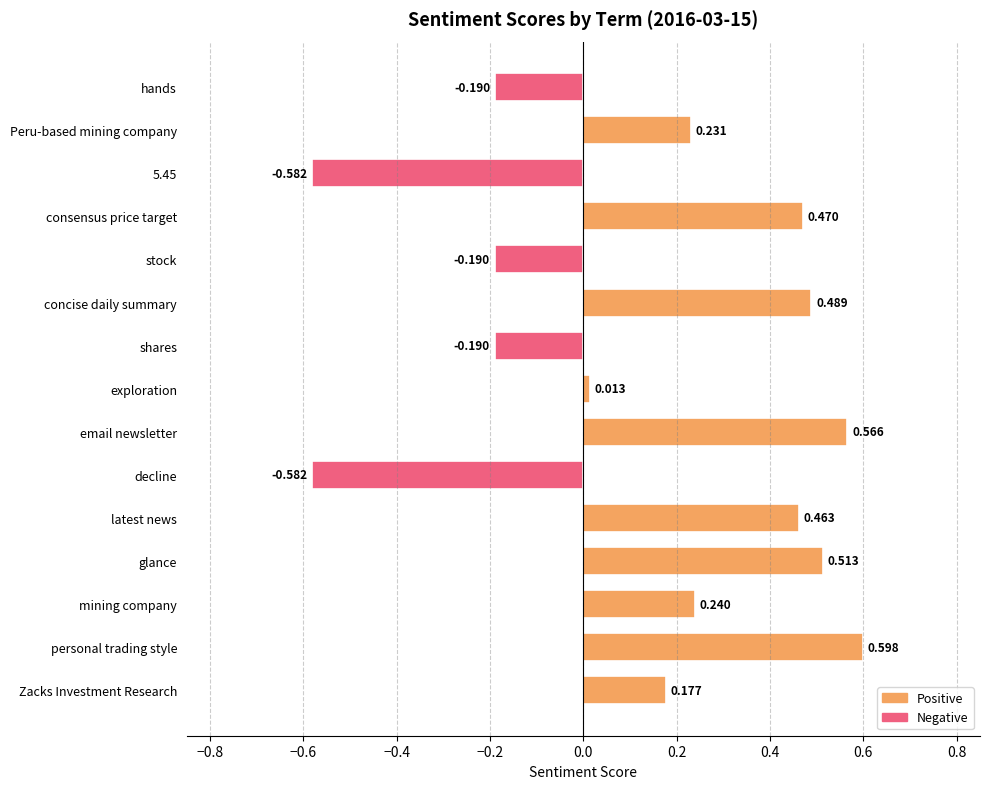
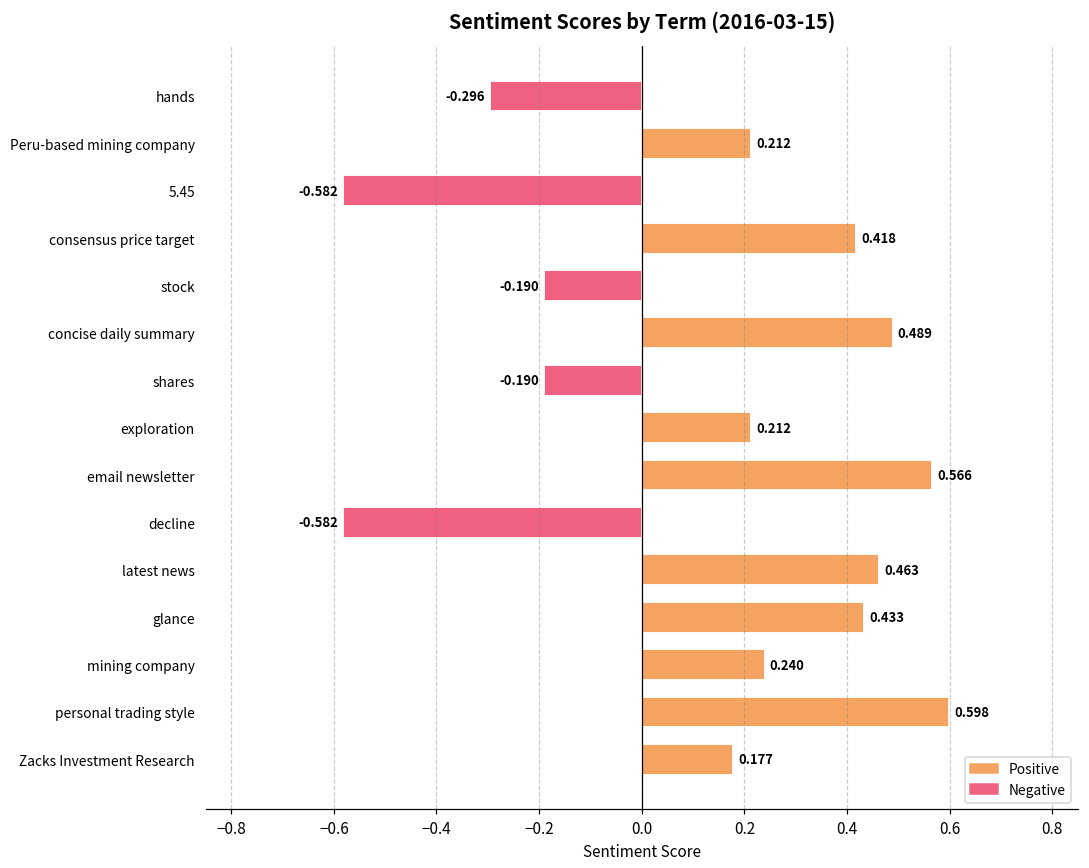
hands: -0.190 -> -0.296
Peru-based mining company: 0.231 -> 0.212
consensus price target: 0.470 -> 0.418
exploration: 0.013 -> 0.212
glance: 0.513 -> 0.433
